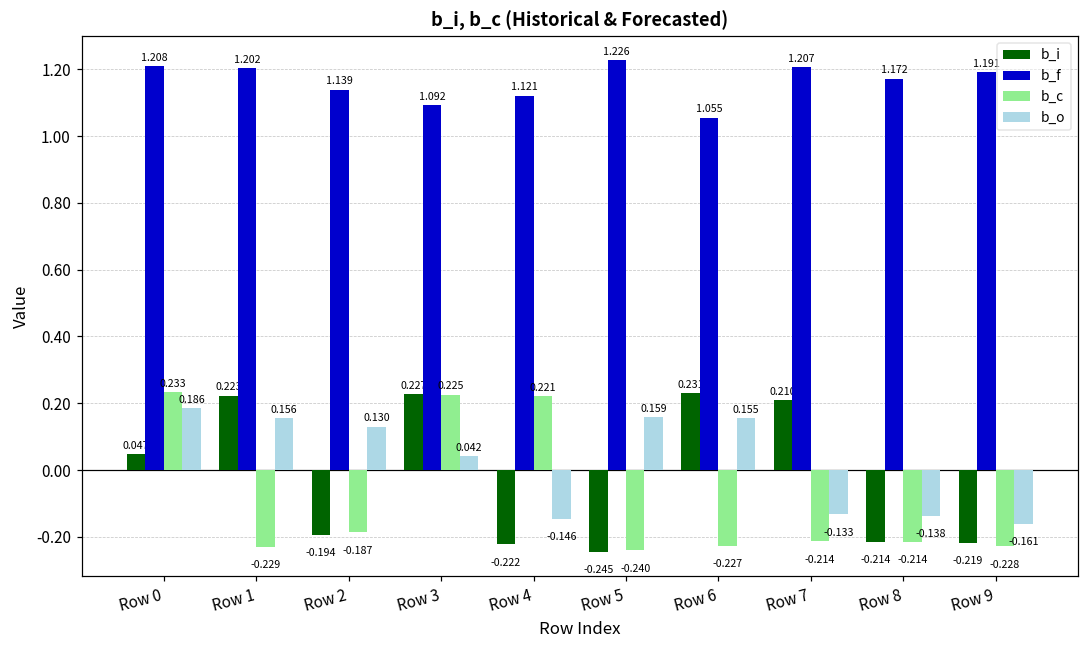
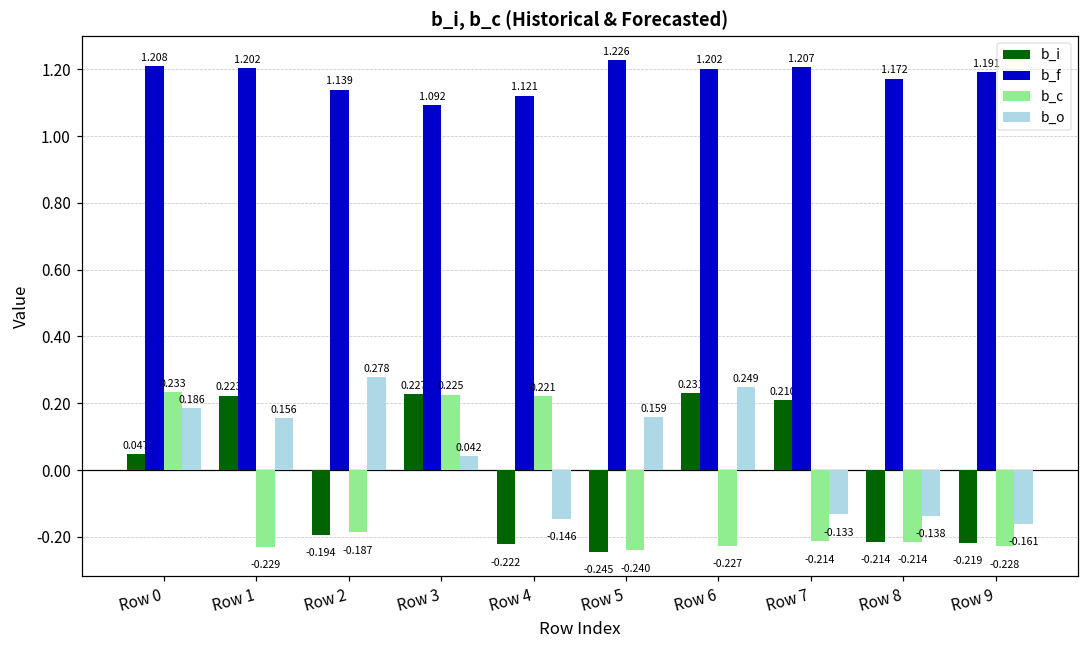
b_o, Row 2: 0.130 -> 0.278
b_f, Row 6: 1.055 -> 1.202
b_o, Row 6: 0.155 -> 0.249
